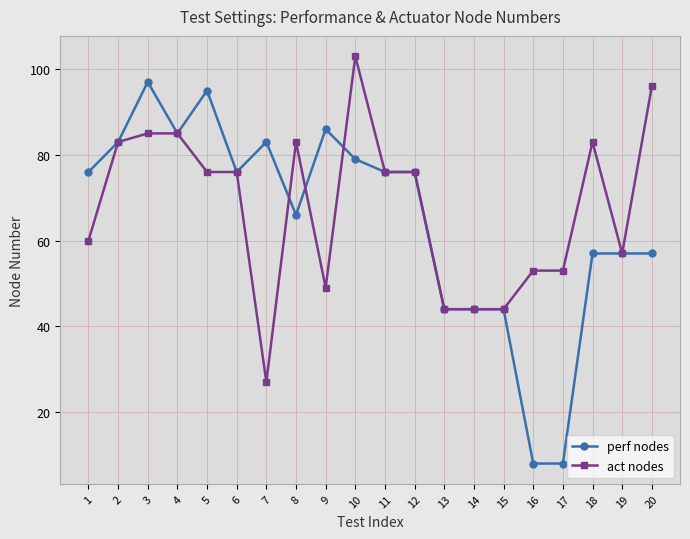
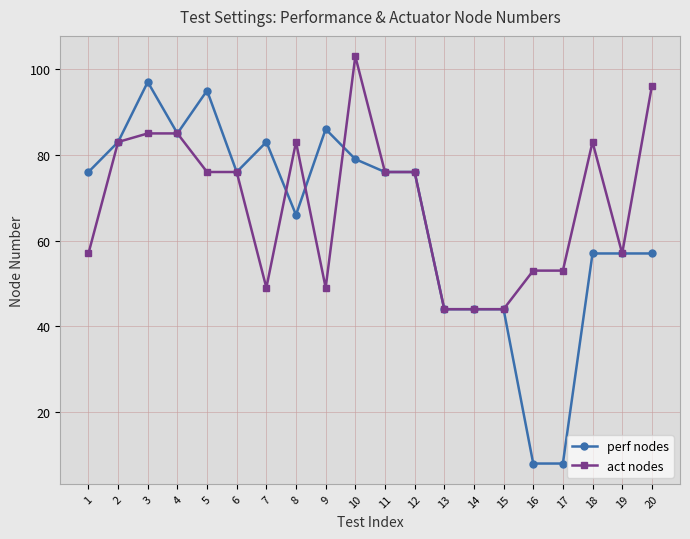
act nodes, 1: 60 -> 57
act nodes, 7: 27 -> 49
